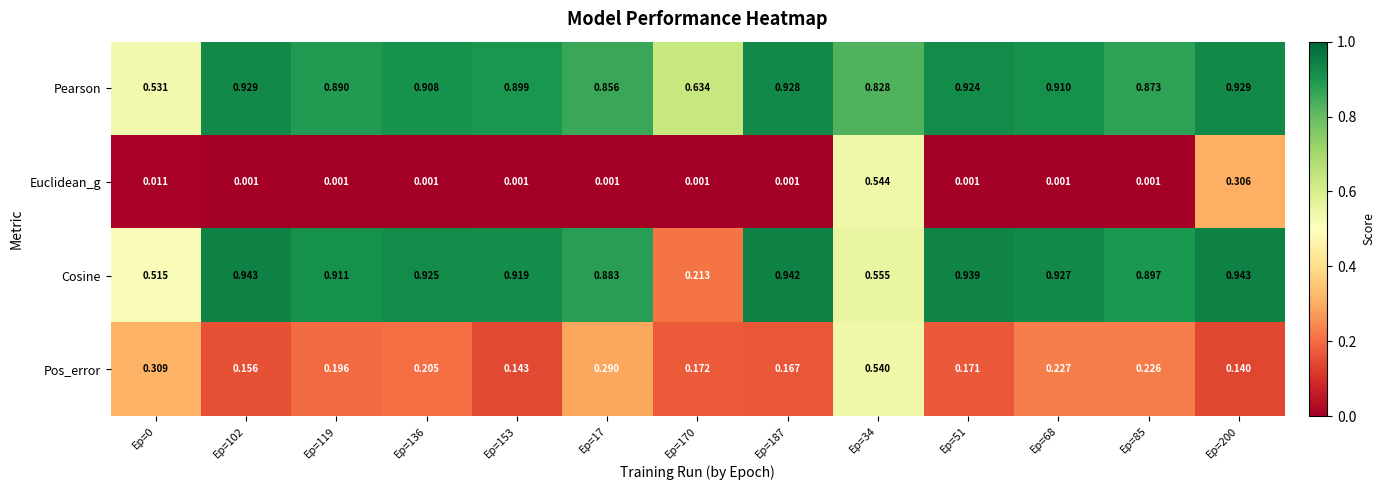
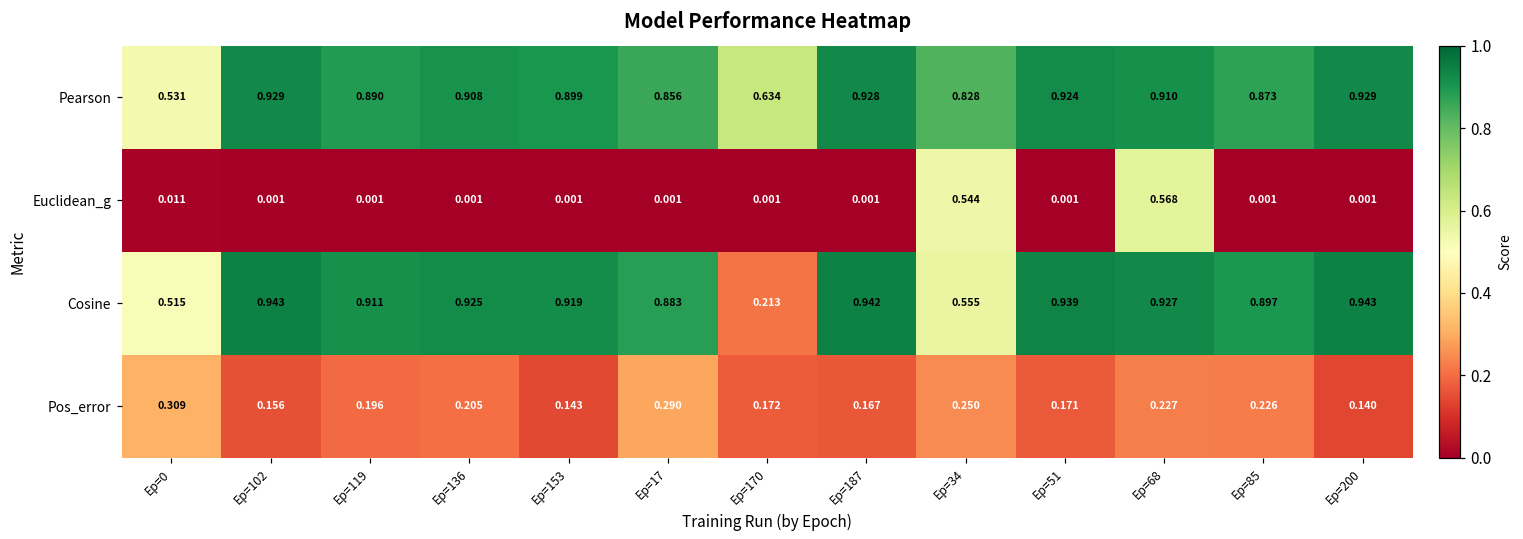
Euclidean_g, Ep=68: 0.001 -> 0.568
Euclidean_g, Ep=200: 0.306 -> 0.001
Pos_error, Ep=34: 0.540 -> 0.250
